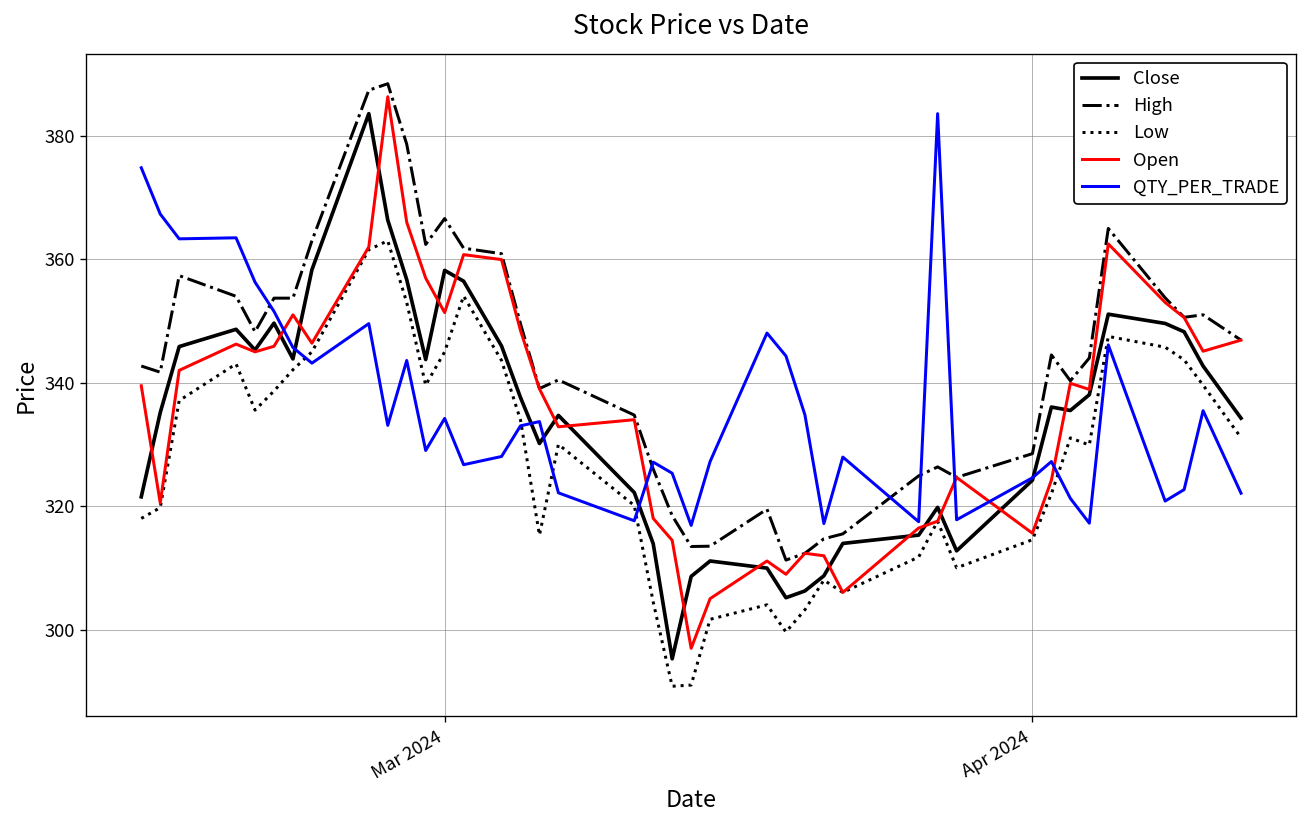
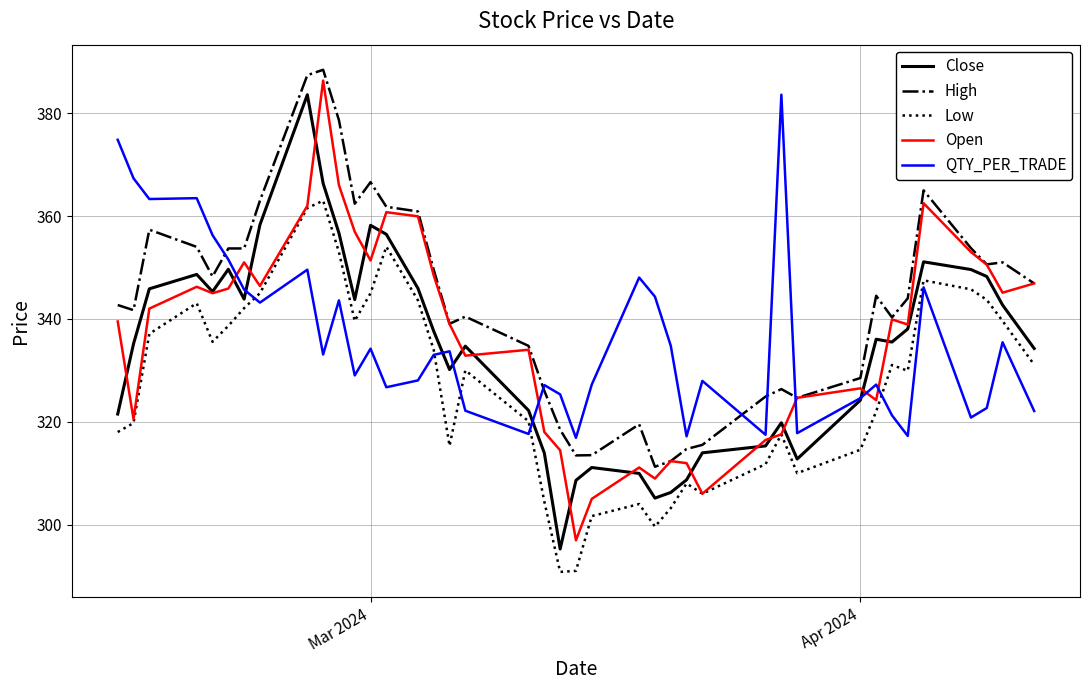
Open, Apr 2024: 316 -> 327
